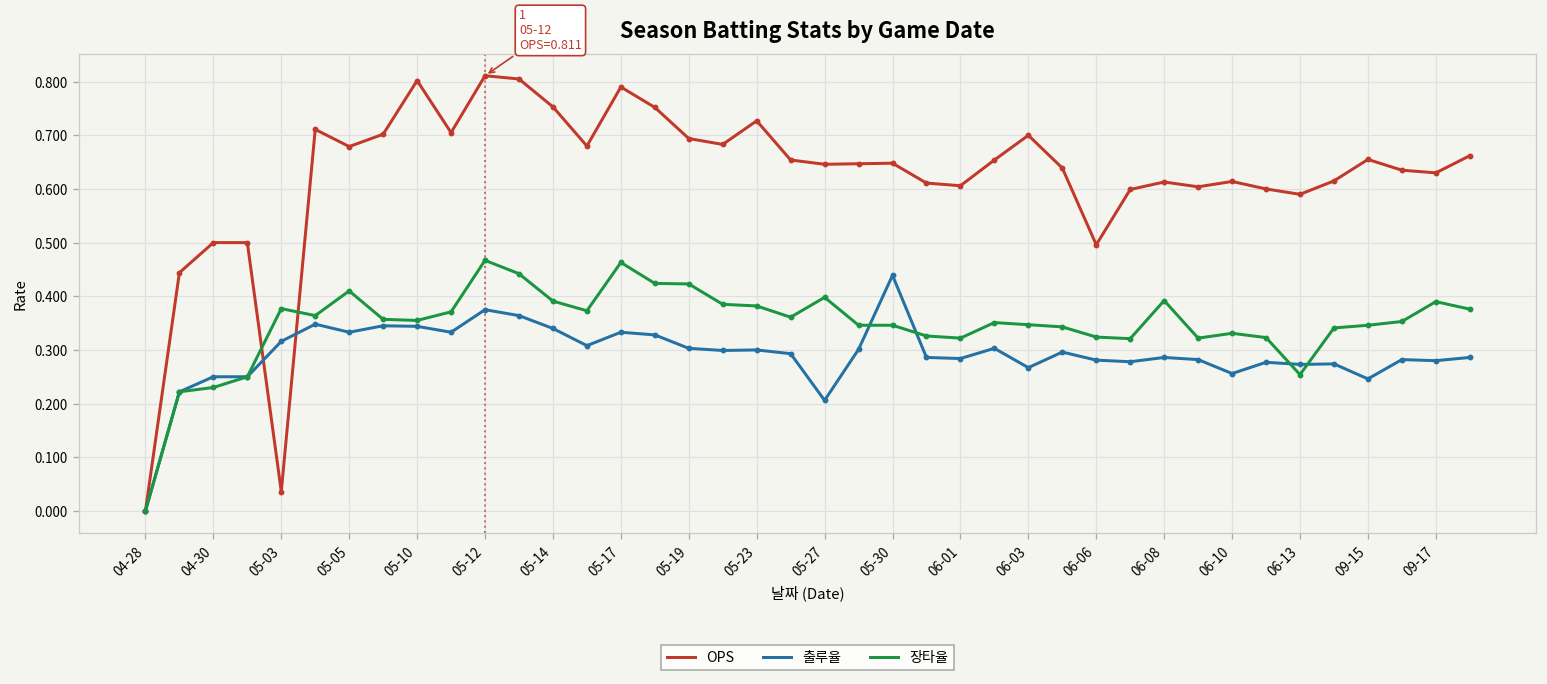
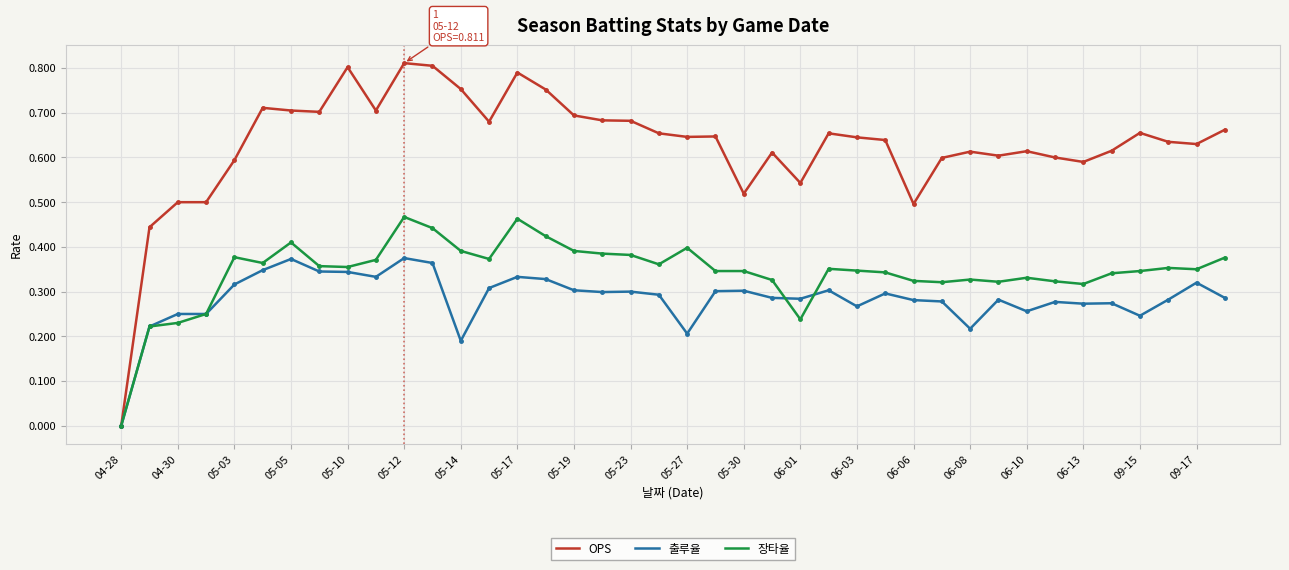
OPS, 05-03: 0.04 -> 0.59
OPS, 05-05: 0.68 -> 0.71
출루율, 05-05: 0.33 -> 0.37
출루율, 05-14: 0.34 -> 0.19
장타율, 05-19: 0.42 -> 0.39
OPS, 05-23: 0.73 -> 0.68
OPS, 05-30: 0.65 -> 0.52
출루율, 05-30: 0.44 -> 0.30
OPS, 06-01: 0.61 -> 0.54
장타율, 06-01: 0.32 -> 0.24
OPS, 06-03: 0.70 -> 0.65
출루율, 06-08: 0.29 -> 0.22
장타율, 06-08: 0.39 -> 0.33
장타율, 06-13: 0.25 -> 0.32
출루율, 09-17: 0.28 -> 0.32
장타율, 09-17: 0.39 -> 0.35
